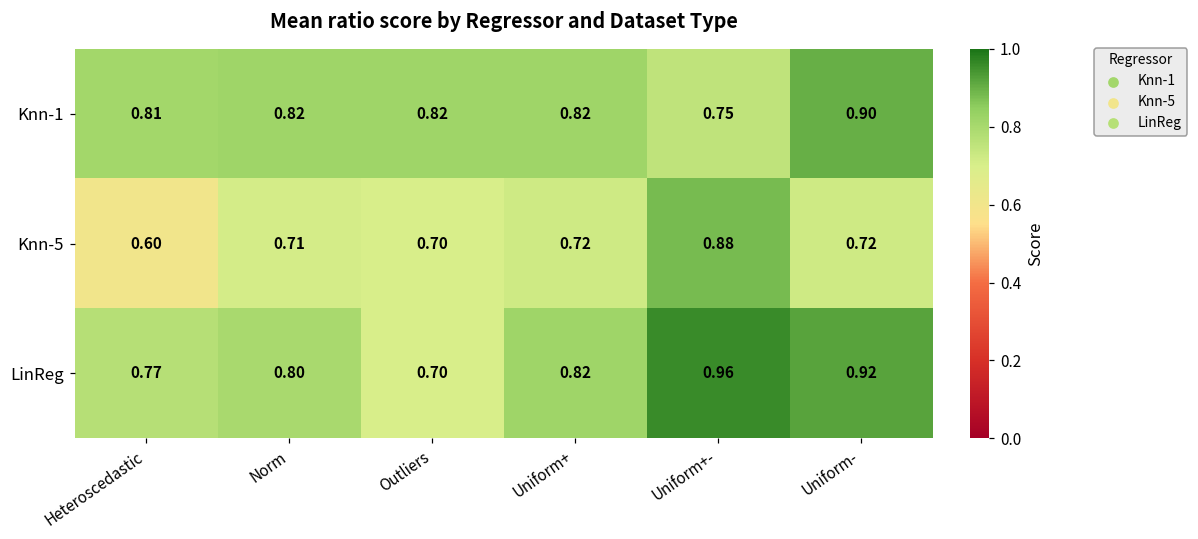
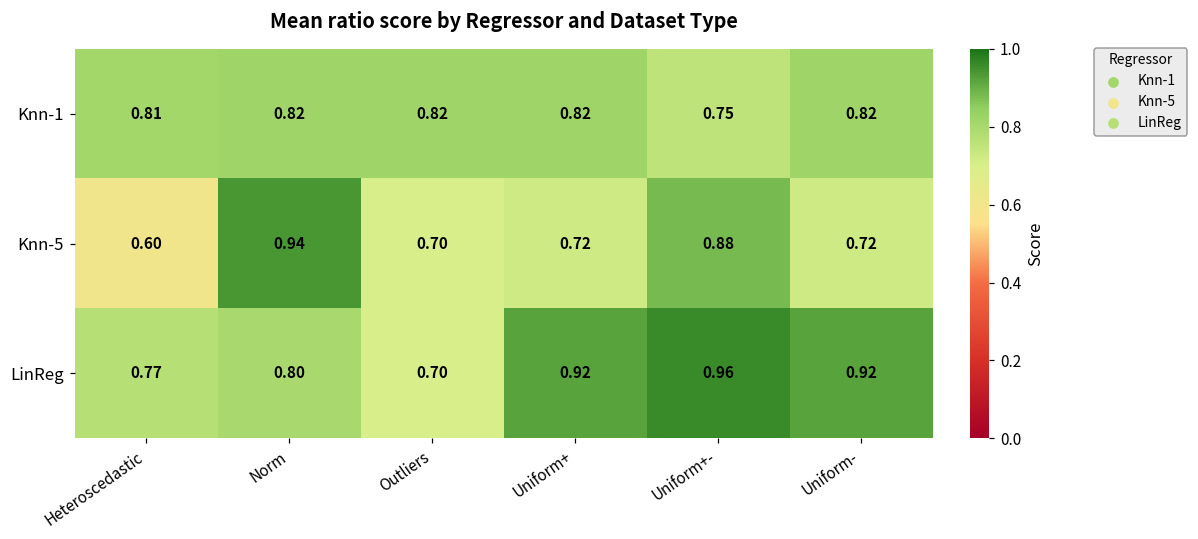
Knn-1, Uniform-: 0.90 -> 0.82
Knn-5, Norm: 0.71 -> 0.94
LinReg, Uniform+: 0.82 -> 0.92
